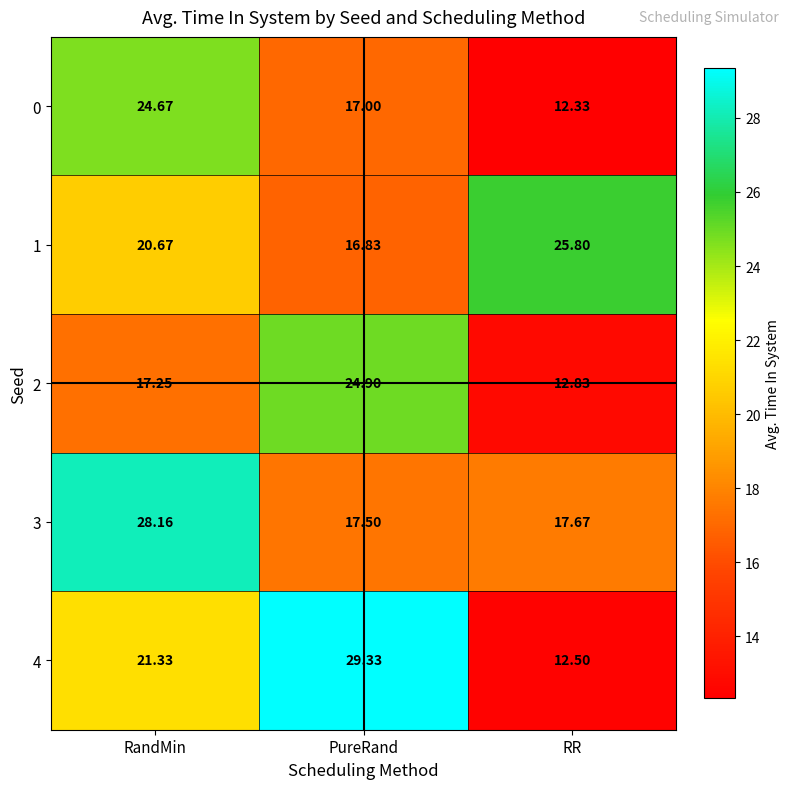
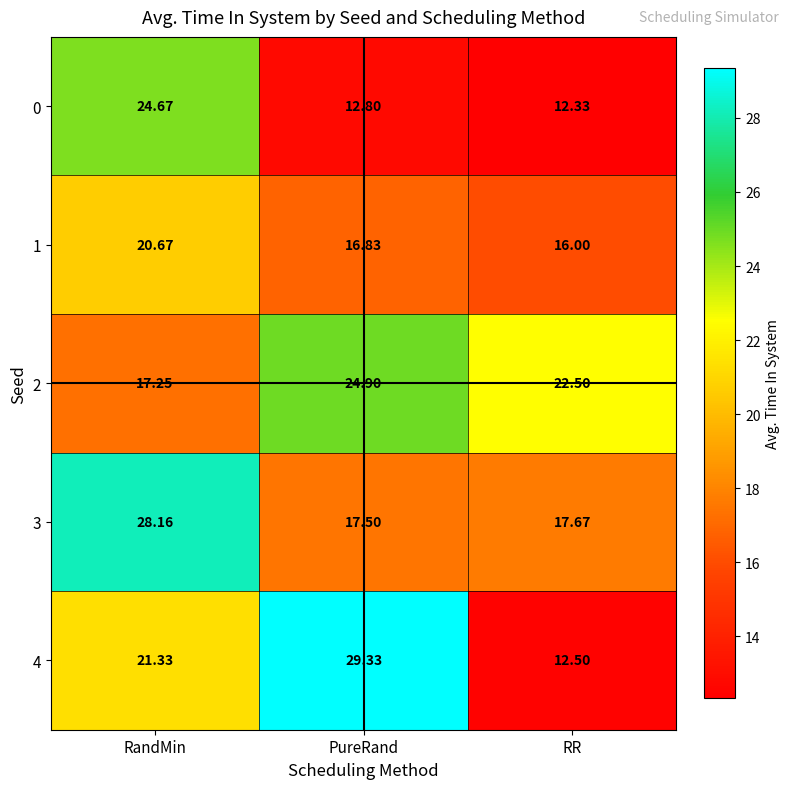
0, PureRand: 17.00 -> 12.80
1, RR: 25.80 -> 16.00
2, RR: 12.83 -> 22.50
